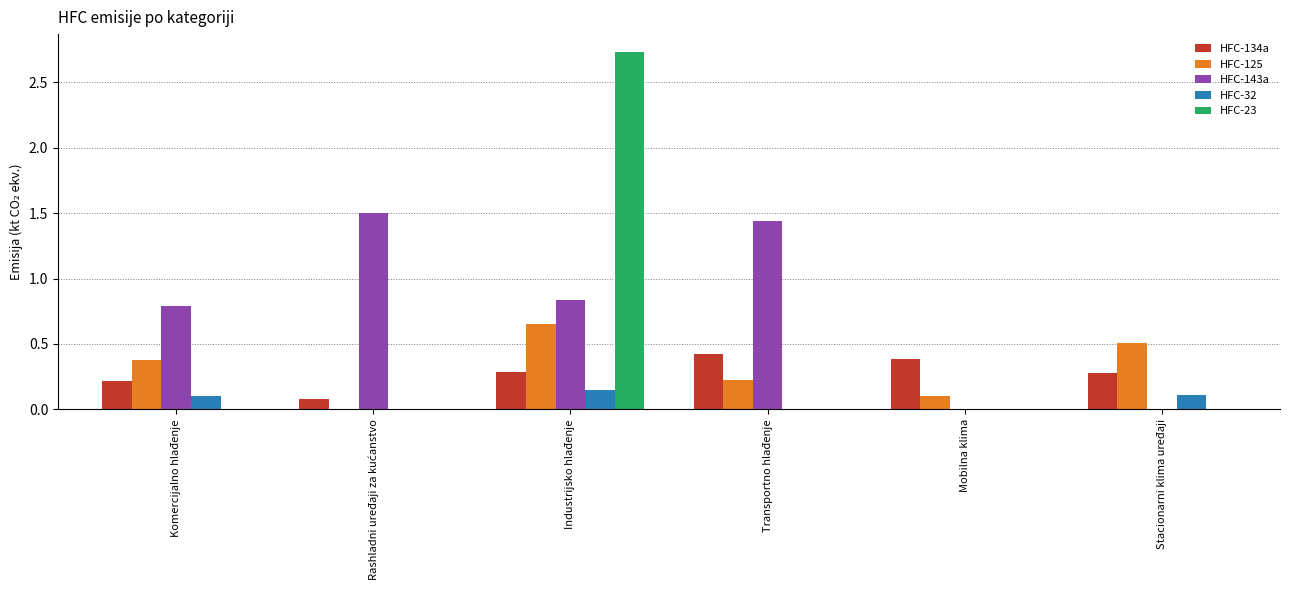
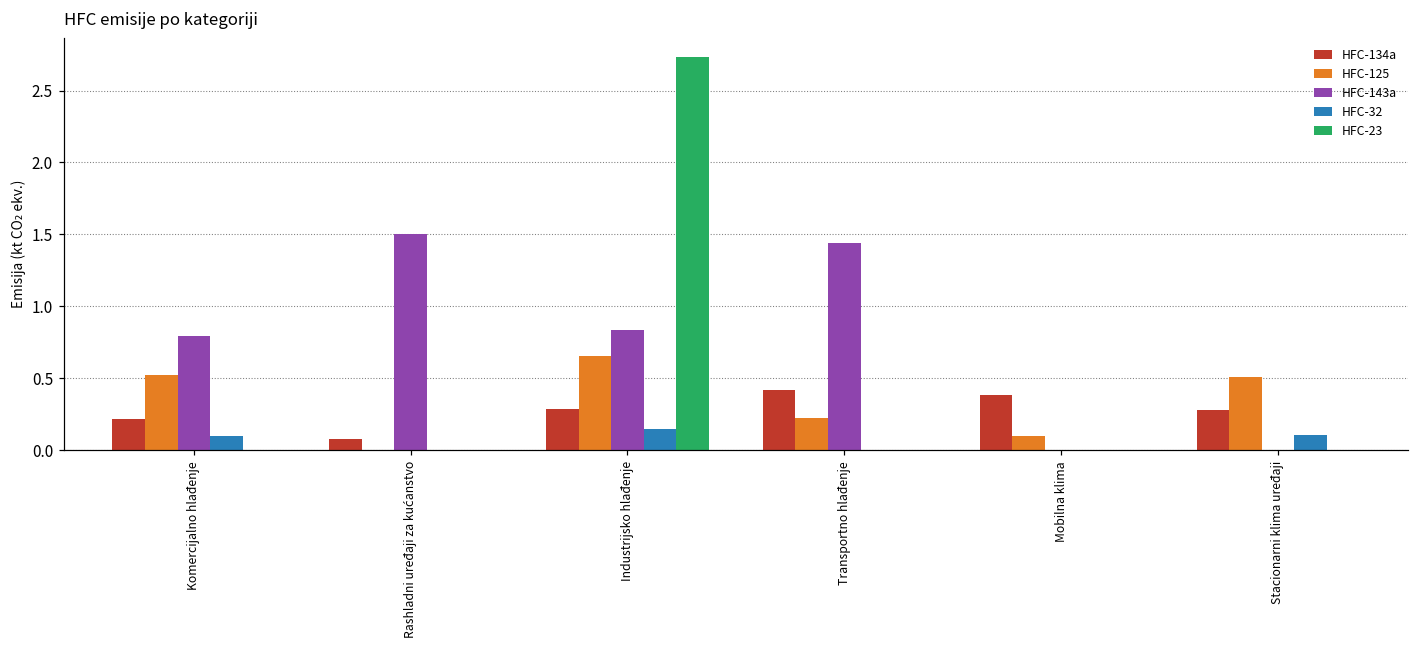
HFC-125, Komercijalno hlađenje: 0.38 -> 0.52
